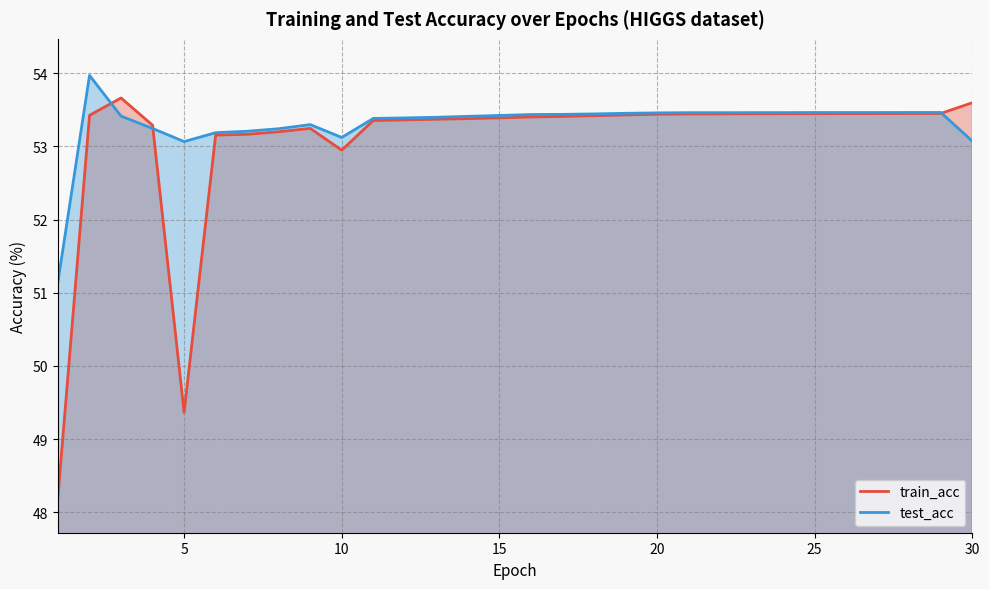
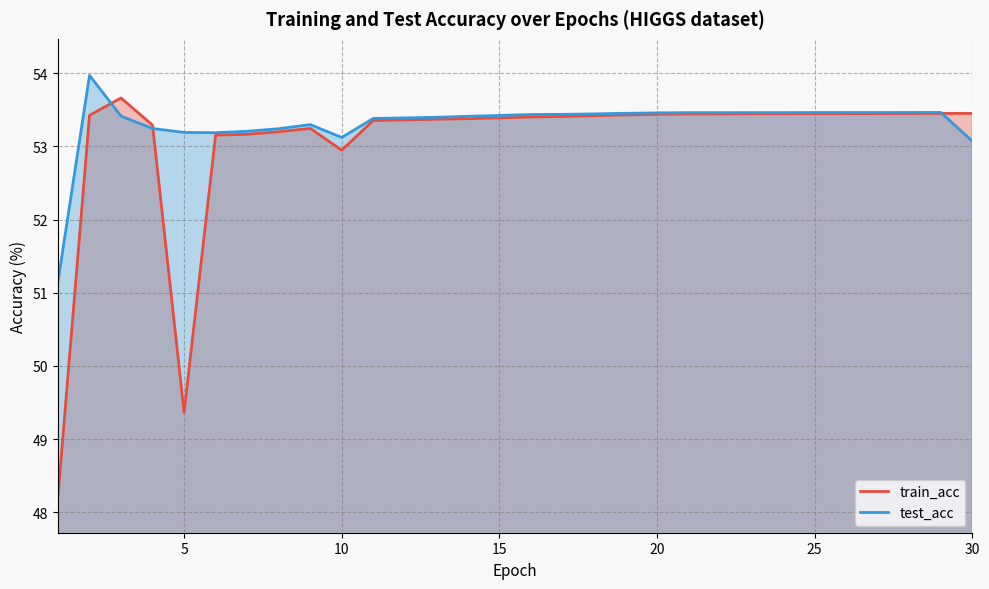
test_acc, 5: 53.1 -> 53.2
train_acc, 30: 53.6 -> 53.5
